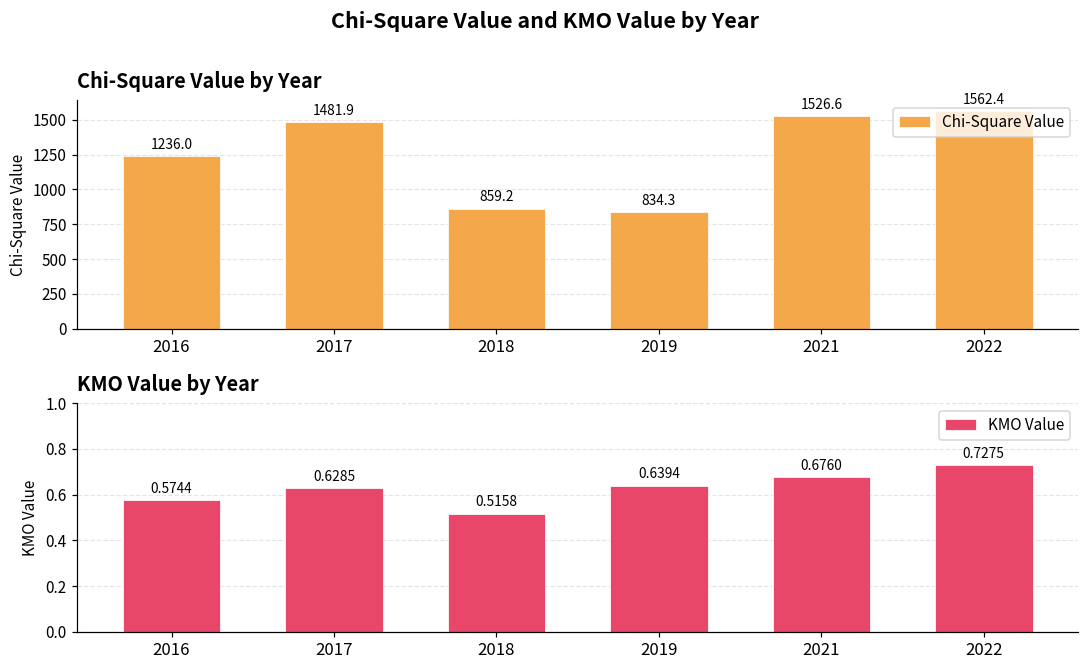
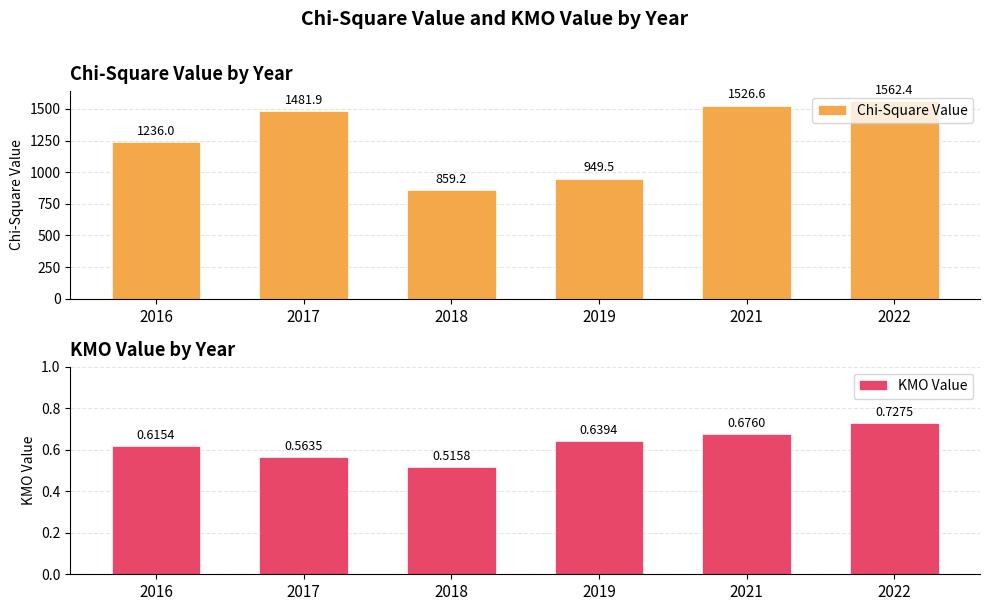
Chi-Square Value by Year, 2019: 834.3 -> 949.5
KMO Value by Year, 2016: 0.5744 -> 0.6154
KMO Value by Year, 2017: 0.6285 -> 0.5635
